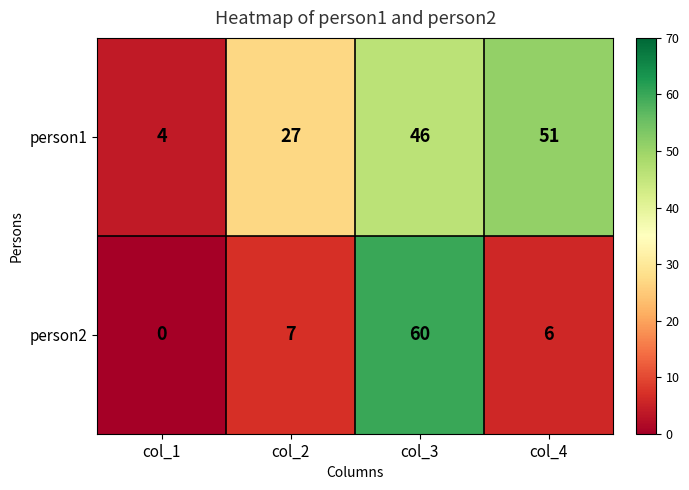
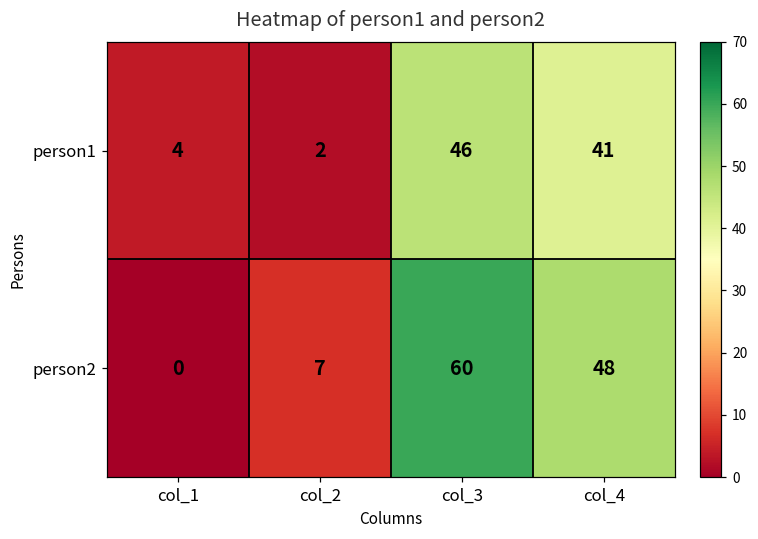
person1, col_2: 27 -> 2
person1, col_4: 51 -> 41
person2, col_4: 6 -> 48
